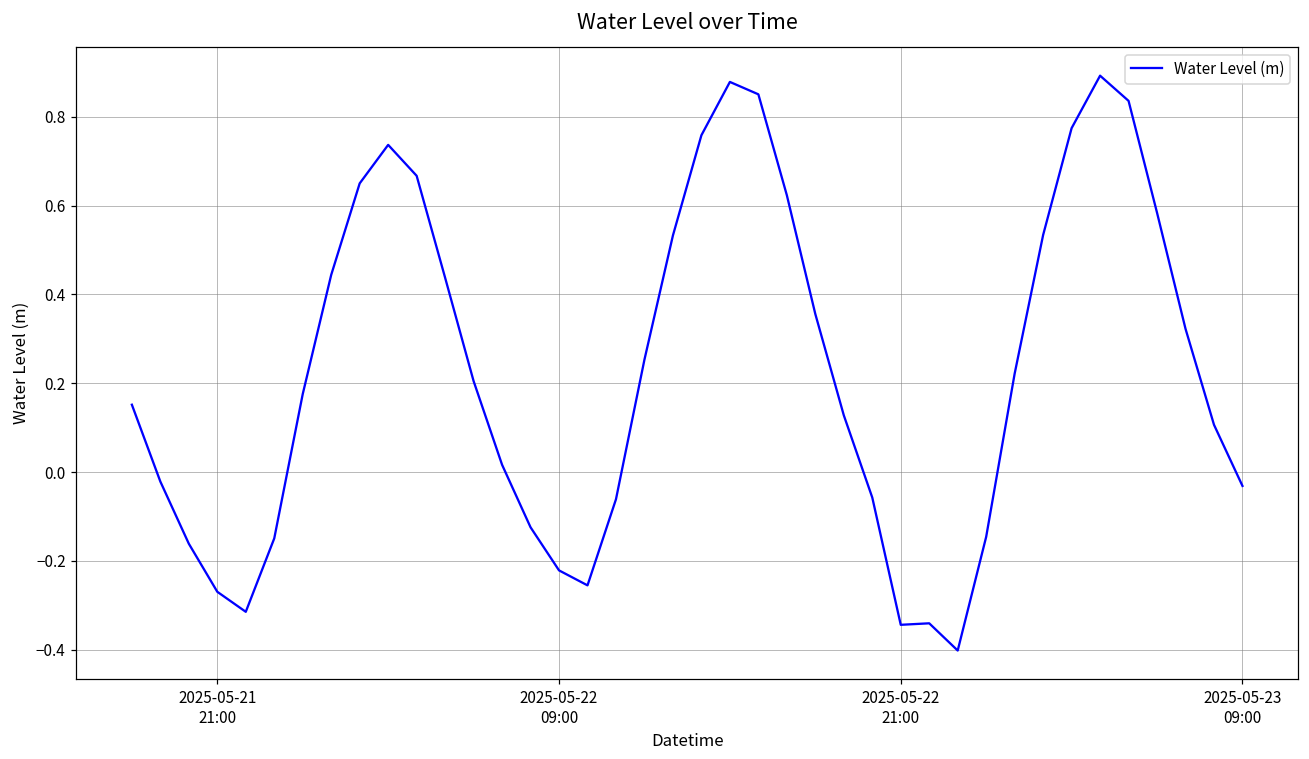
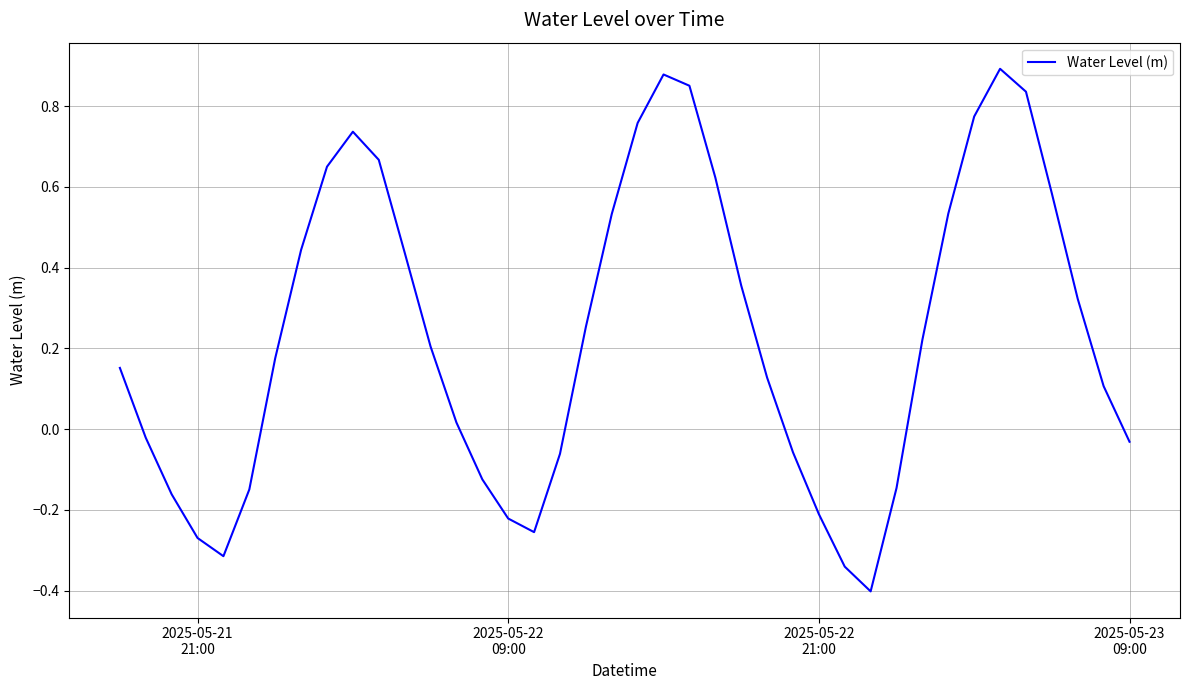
2025-05-22 21:00: -0.34 -> -0.21
